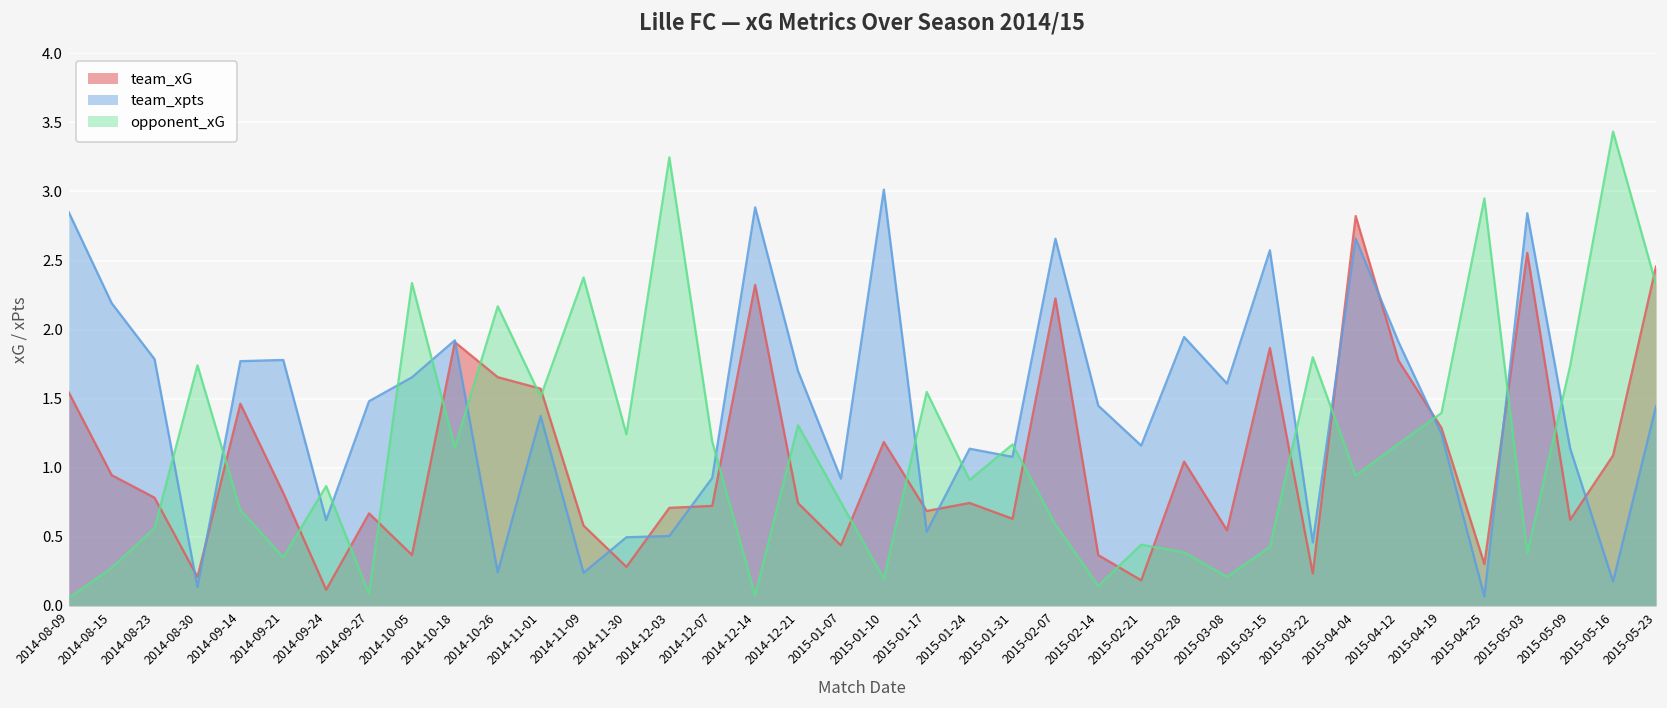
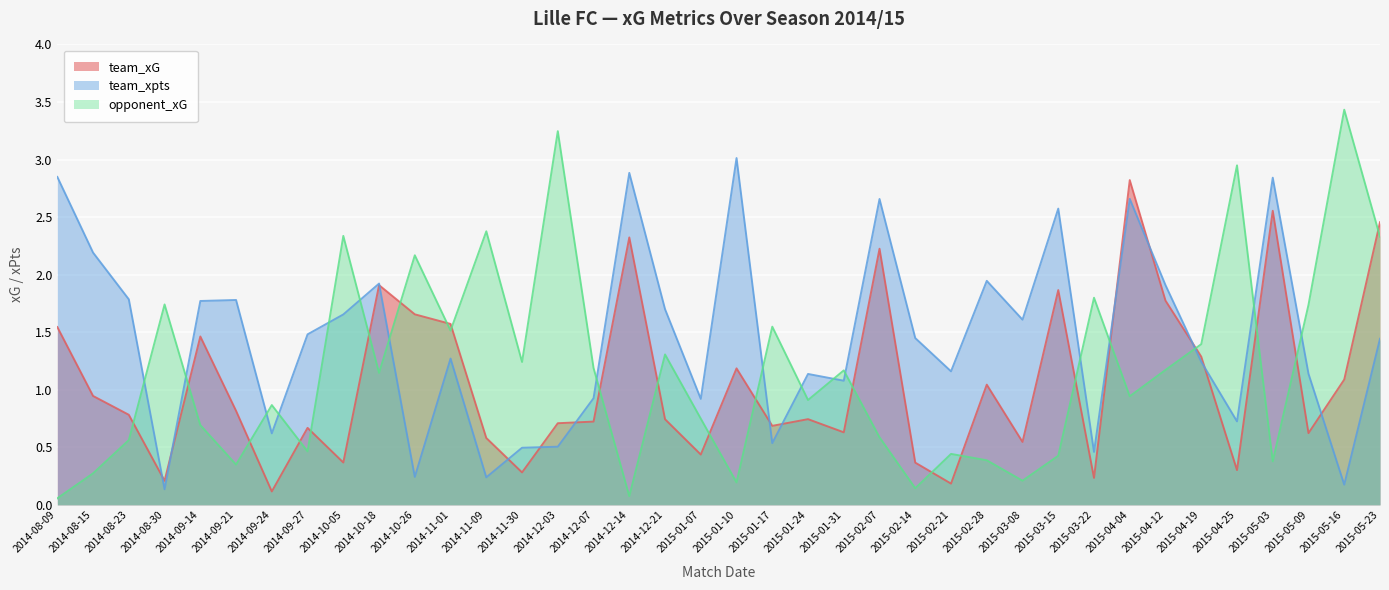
opponent_xG, 2014-09-27: 0.09 -> 0.46
team_xpts, 2014-11-01: 1.37 -> 1.27
team_xpts, 2015-04-25: 0.07 -> 0.73
